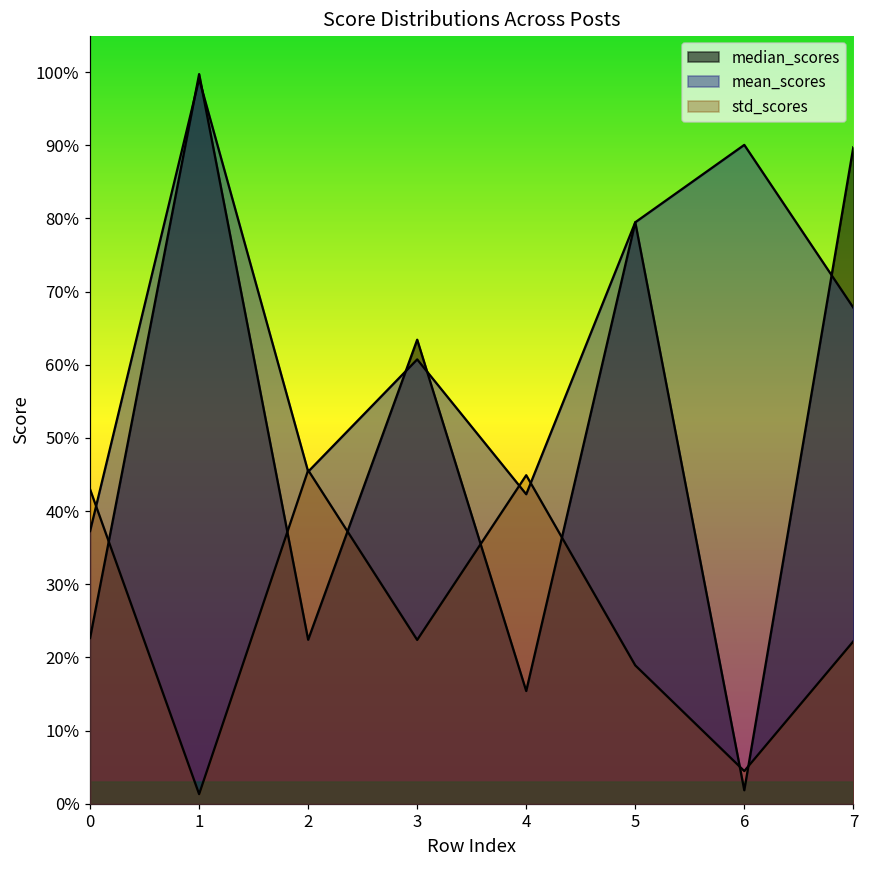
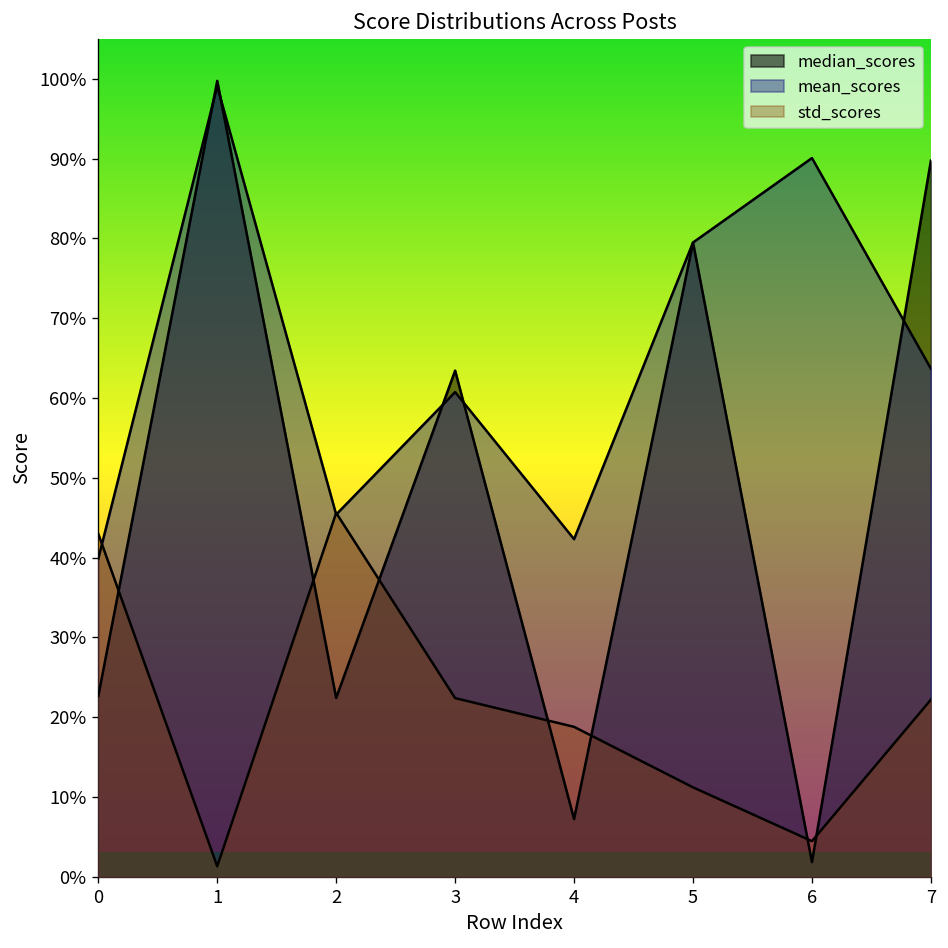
mean_scores, 0: 37% -> 40%
median_scores, 4: 15% -> 7%
std_scores, 4: 45% -> 19%
std_scores, 5: 19% -> 11%
mean_scores, 7: 68% -> 64%
